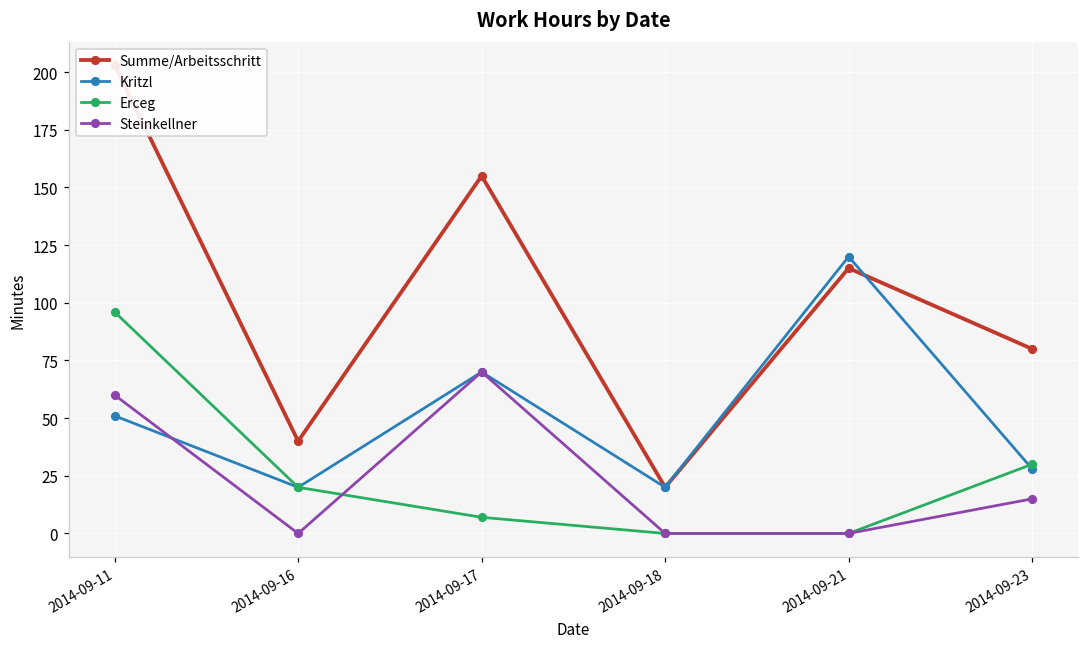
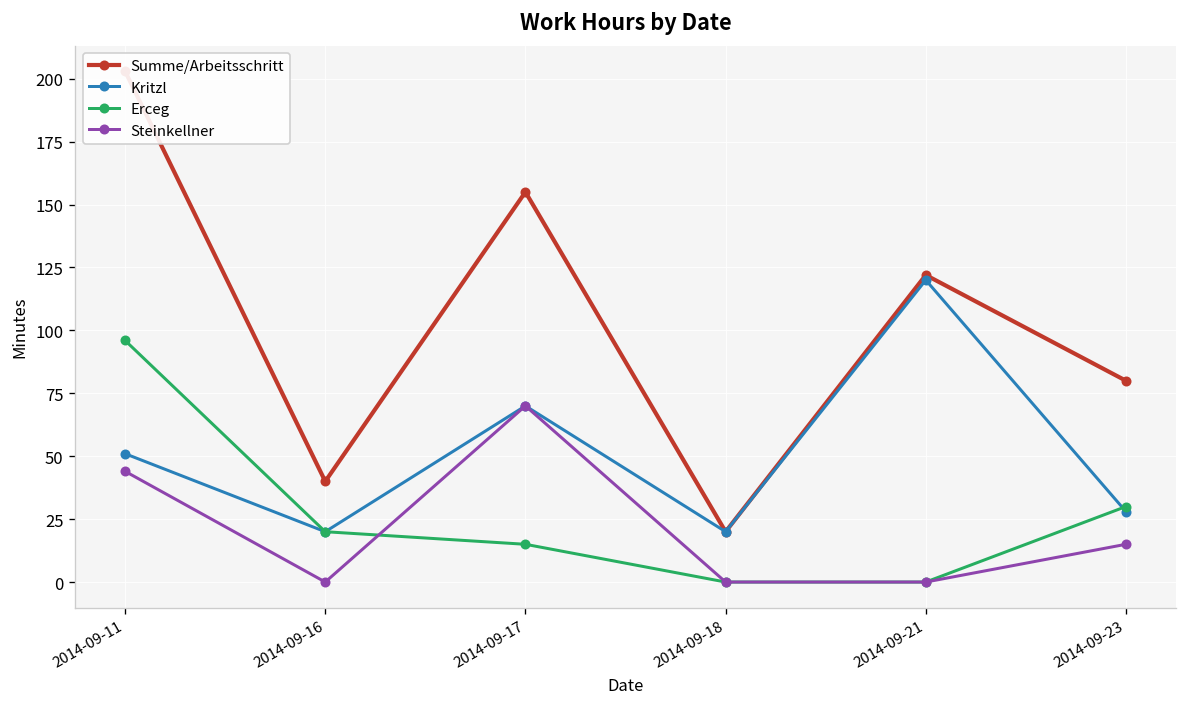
Steinkellner, 2014-09-11: 60 -> 44
Erceg, 2014-09-17: 7 -> 15
Summe/Arbeitsschritt, 2014-09-21: 115 -> 122
